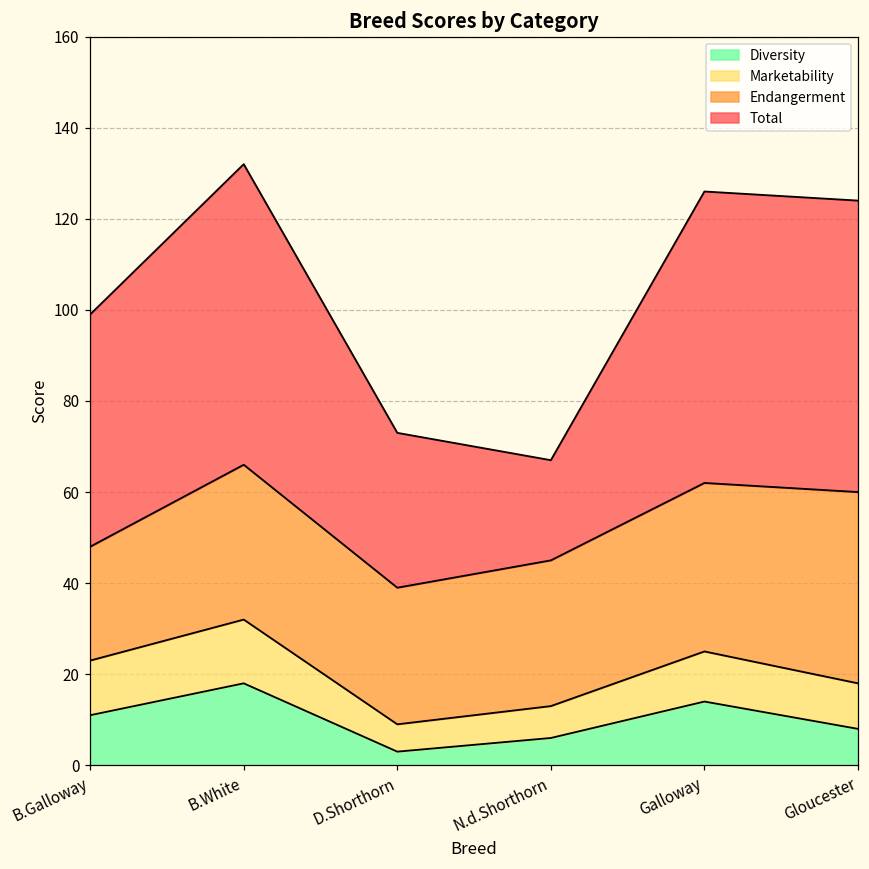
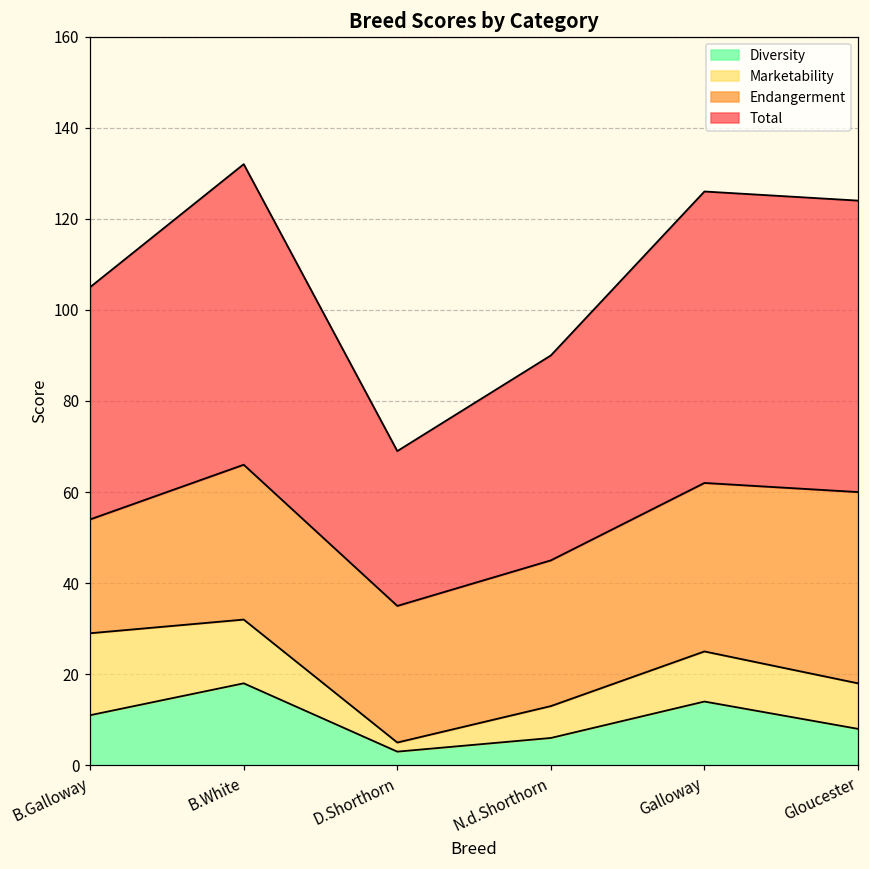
Marketability, B.Galloway: 12 -> 18
Marketability, D.Shorthorn: 6 -> 2
Total, N.d.Shorthorn: 22 -> 45
